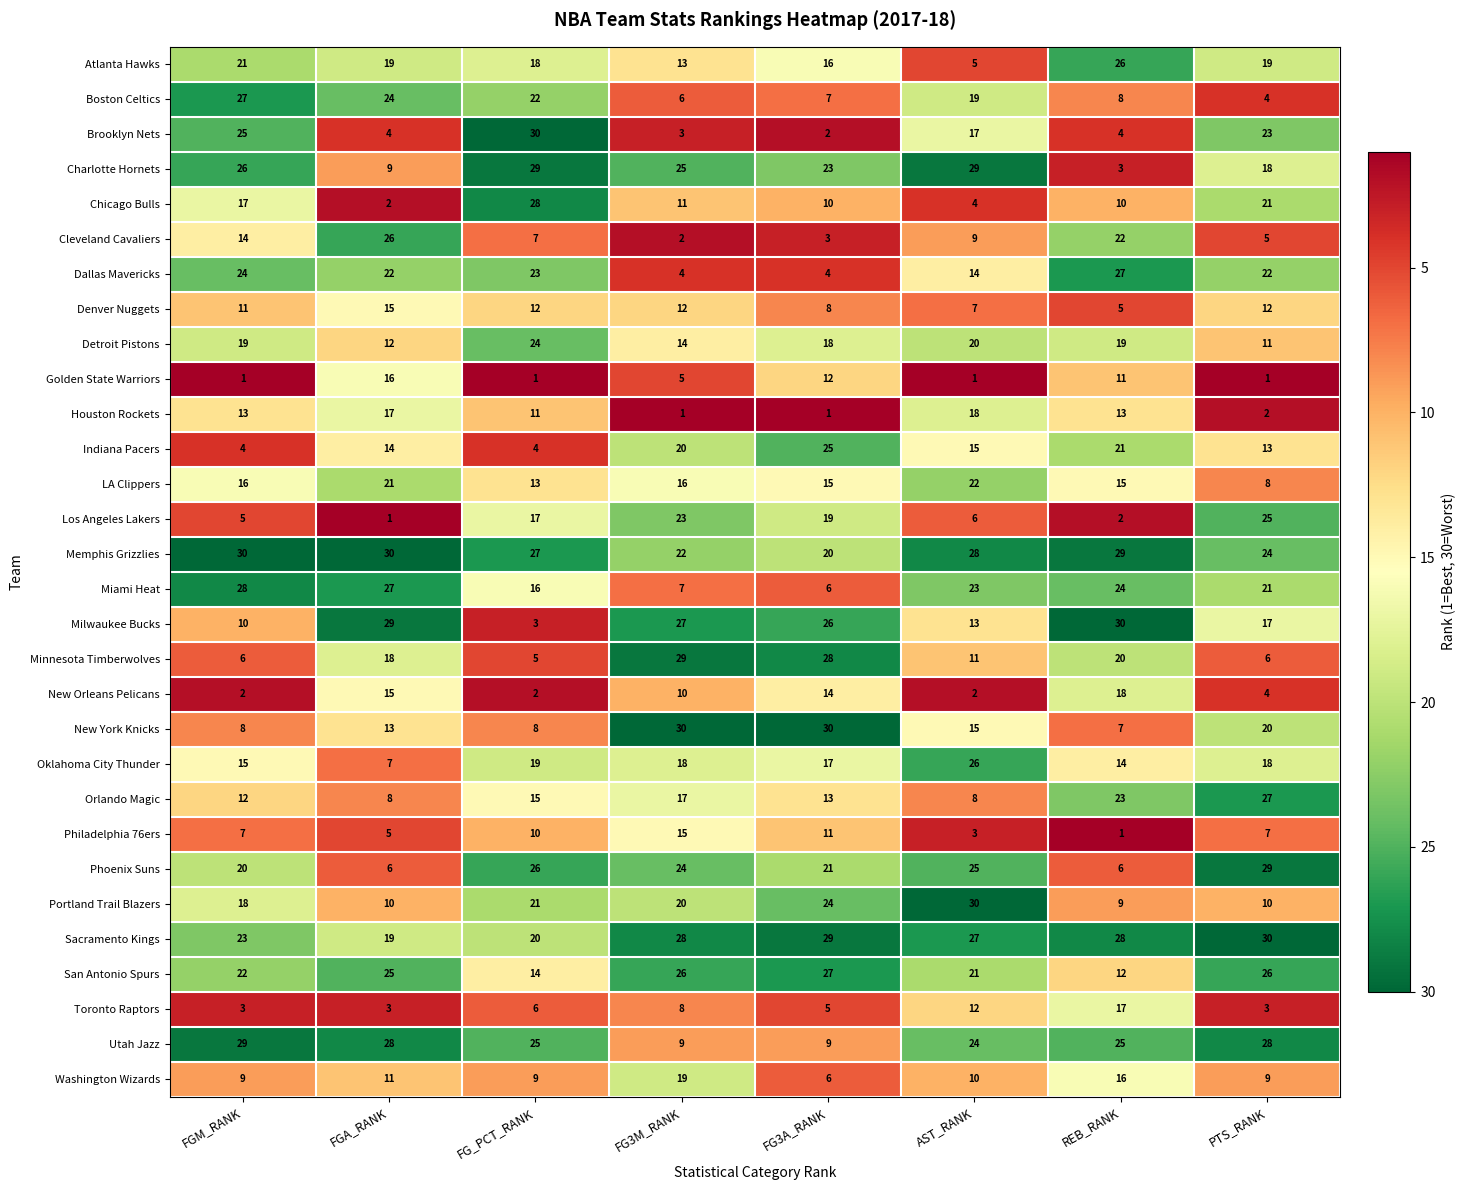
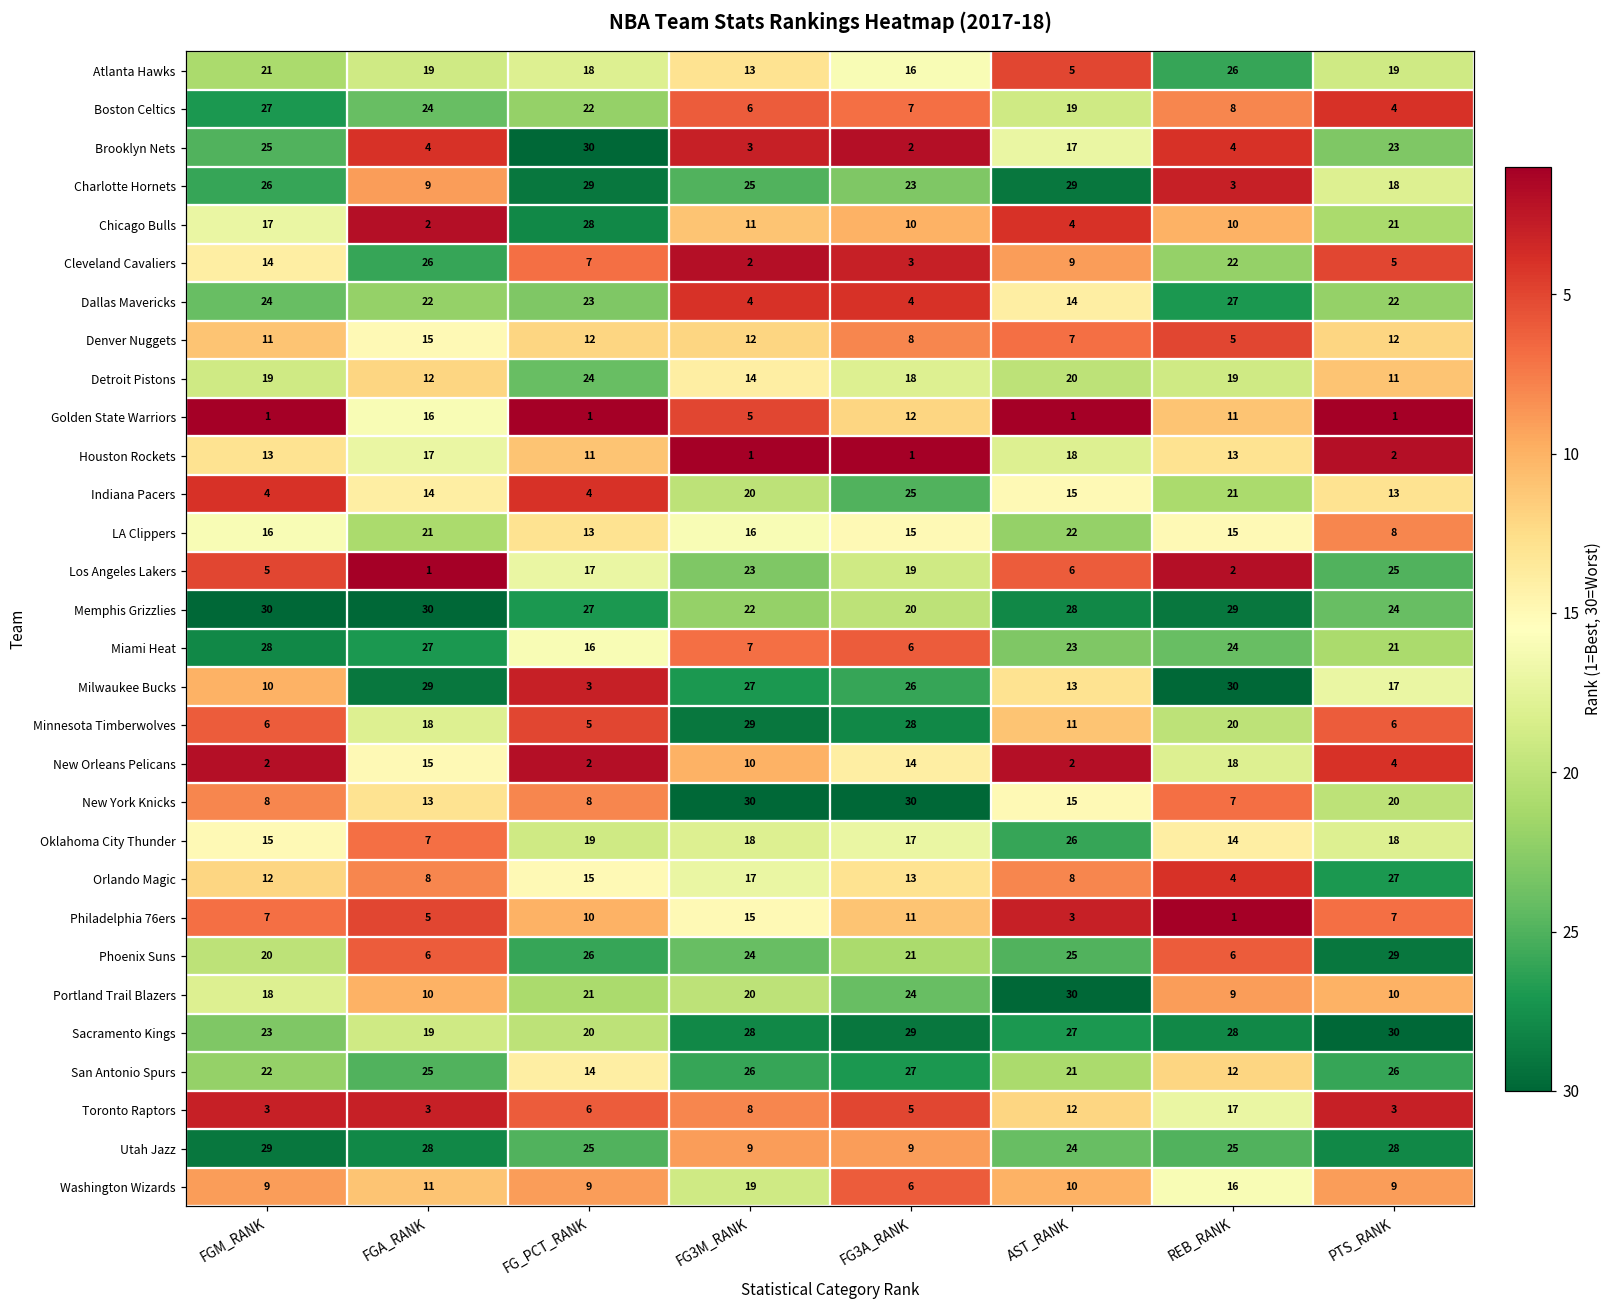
Orlando Magic, REB_RANK: 23 -> 4
